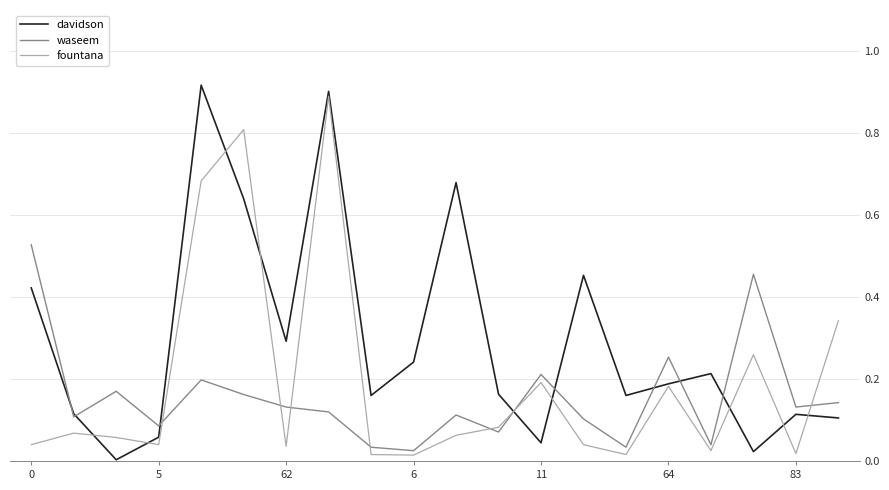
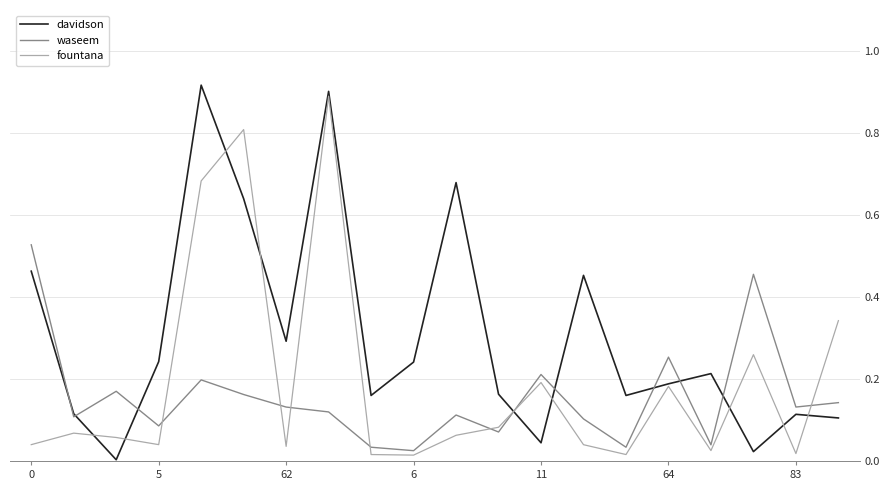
davidson, 0: 0.42 -> 0.46
davidson, 5: 0.06 -> 0.24
